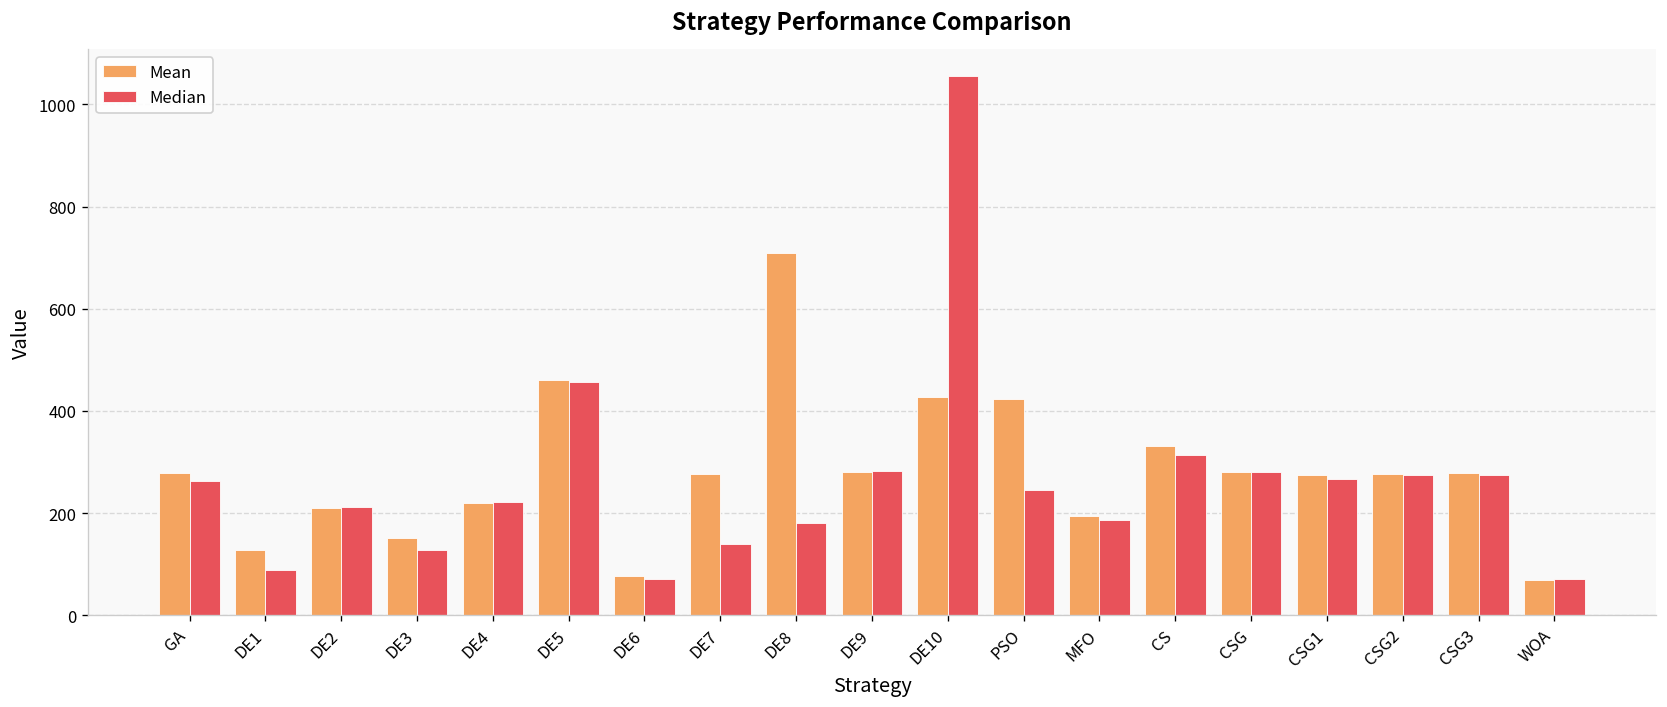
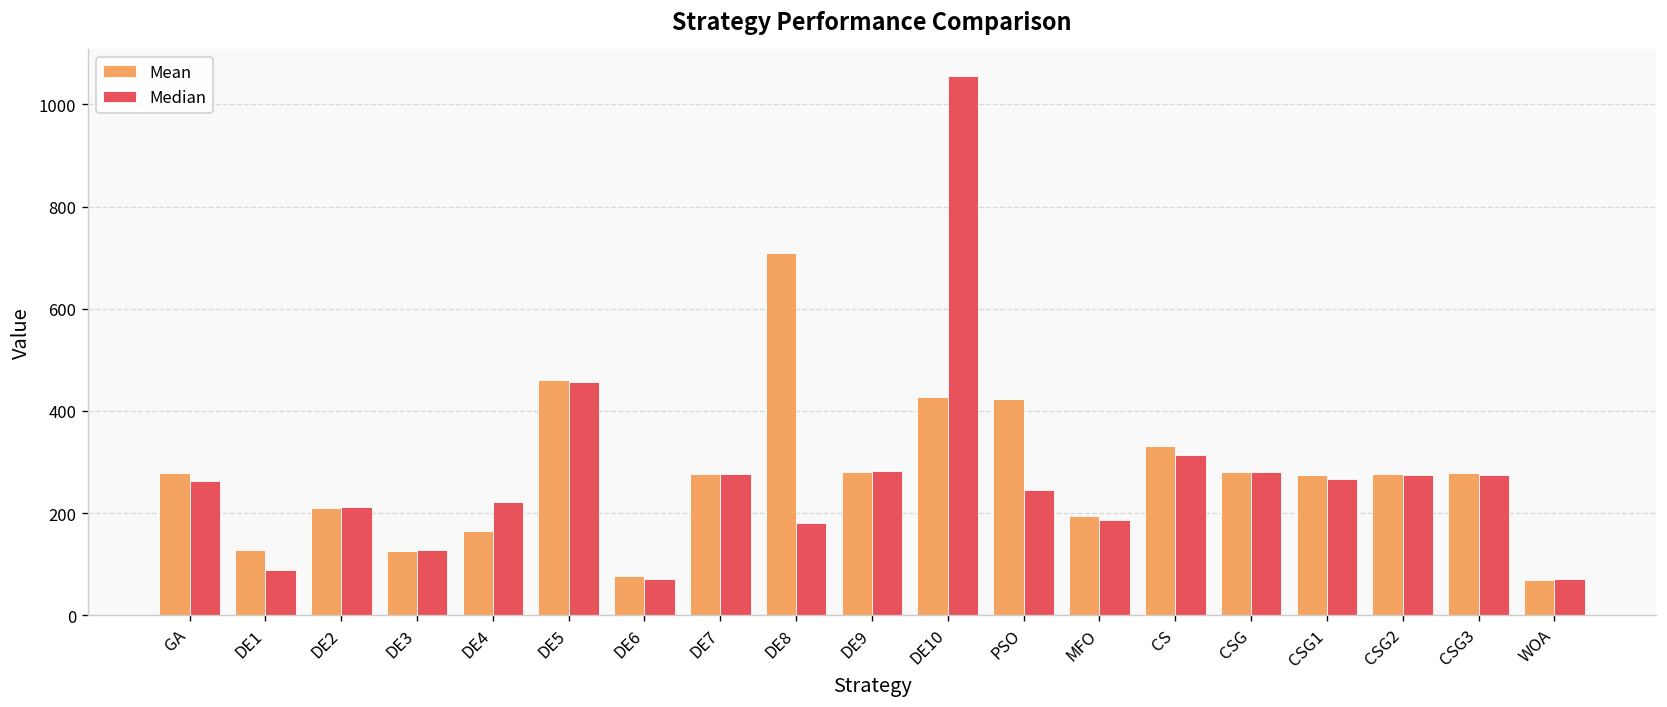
Mean, DE3: 150 -> 130
Mean, DE4: 220 -> 160
Median, DE7: 140 -> 280
